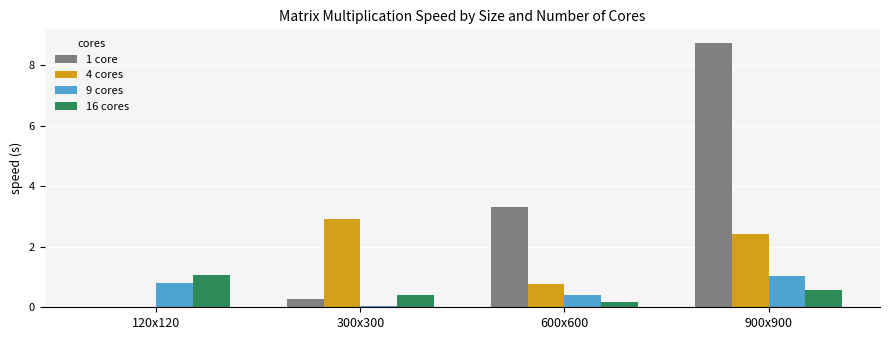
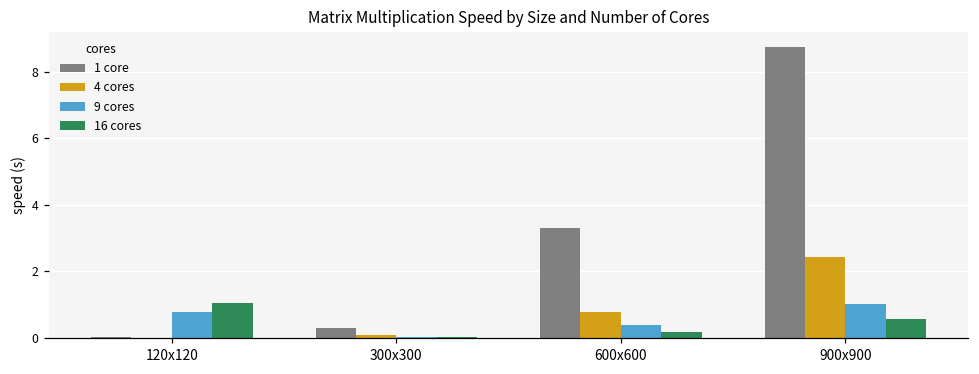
4 cores, 300x300: 2.9 -> 0.1
16 cores, 300x300: 0.4 -> 0.0
